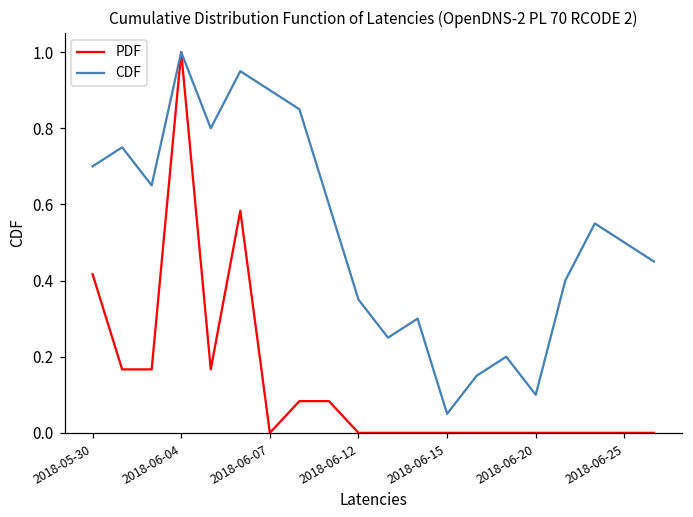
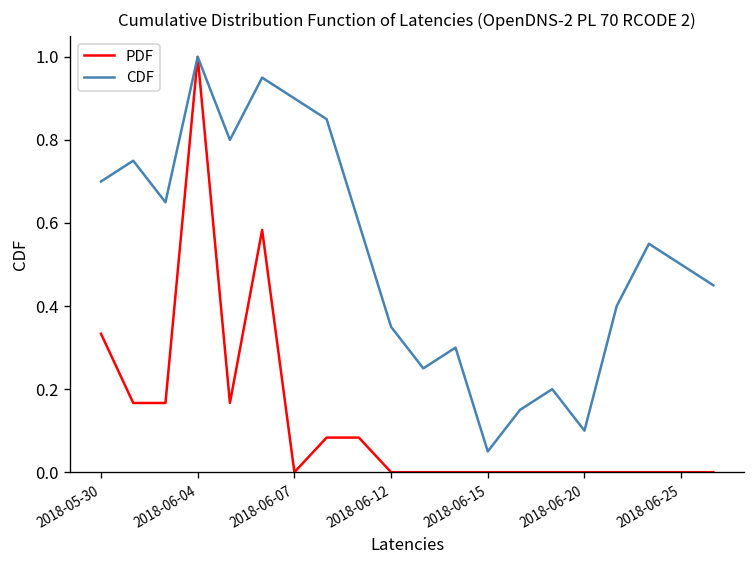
PDF, 2018-05-30: 0.42 -> 0.33
